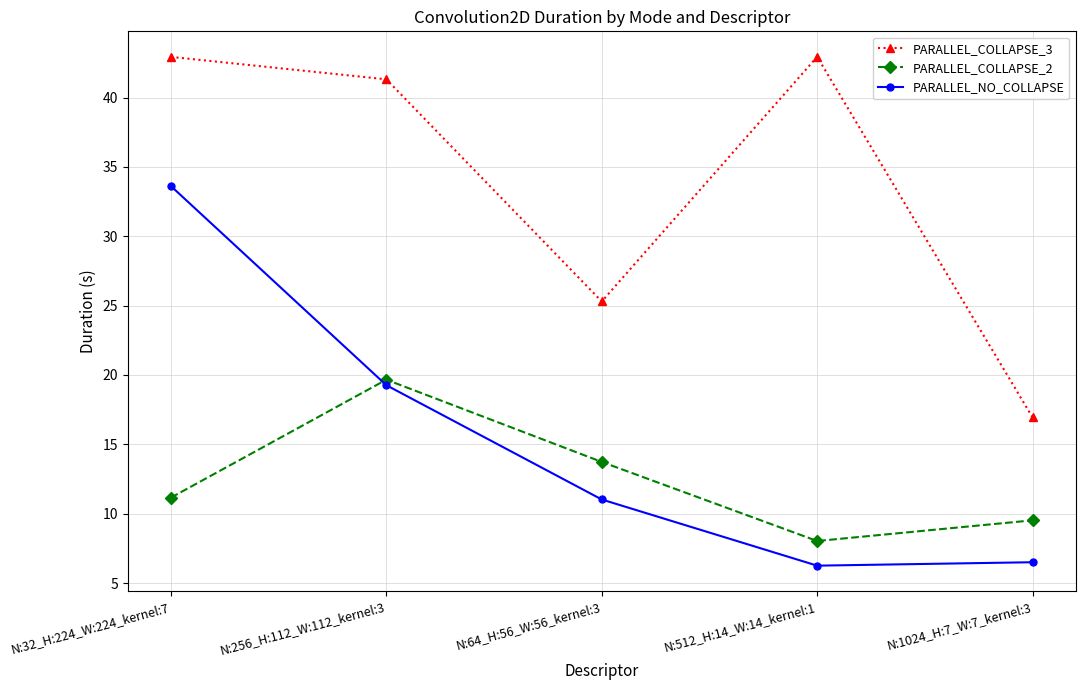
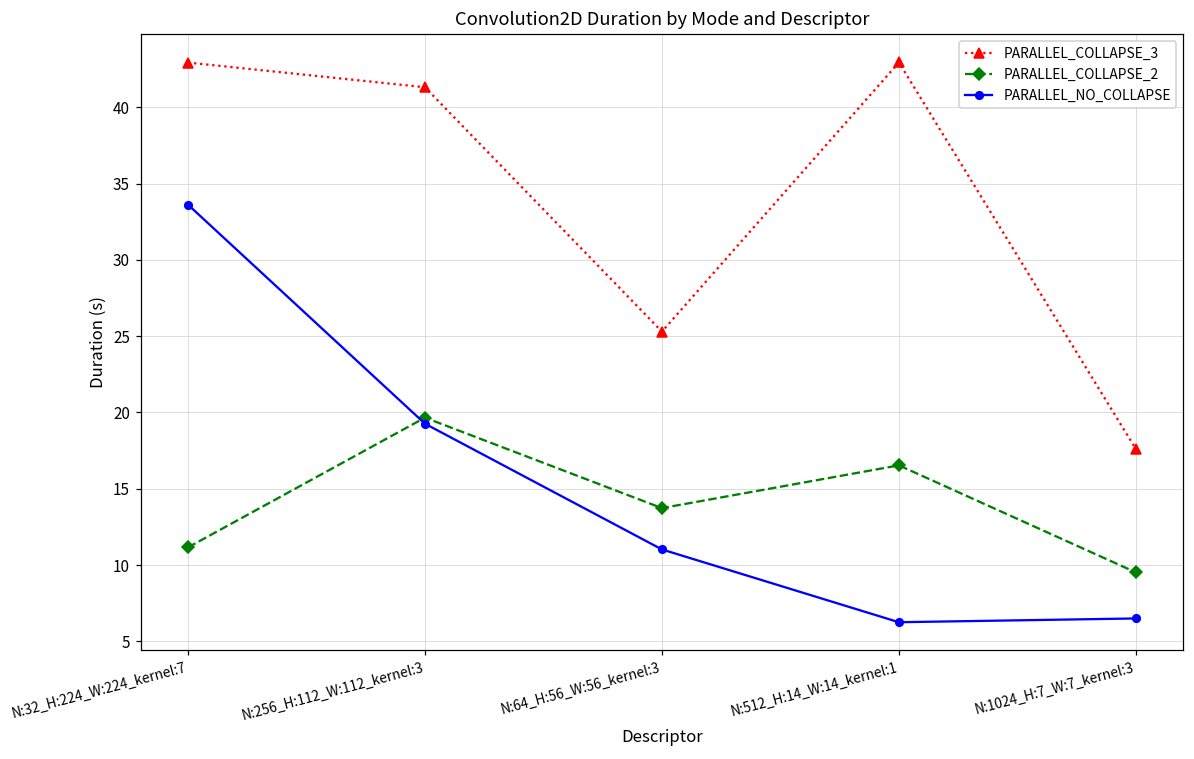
PARALLEL_COLLAPSE_2, N:512_H:14_W:14_kernel:1: 8.0 -> 16.5
PARALLEL_COLLAPSE_3, N:1024_H:7_W:7_kernel:3: 16.9 -> 17.6
